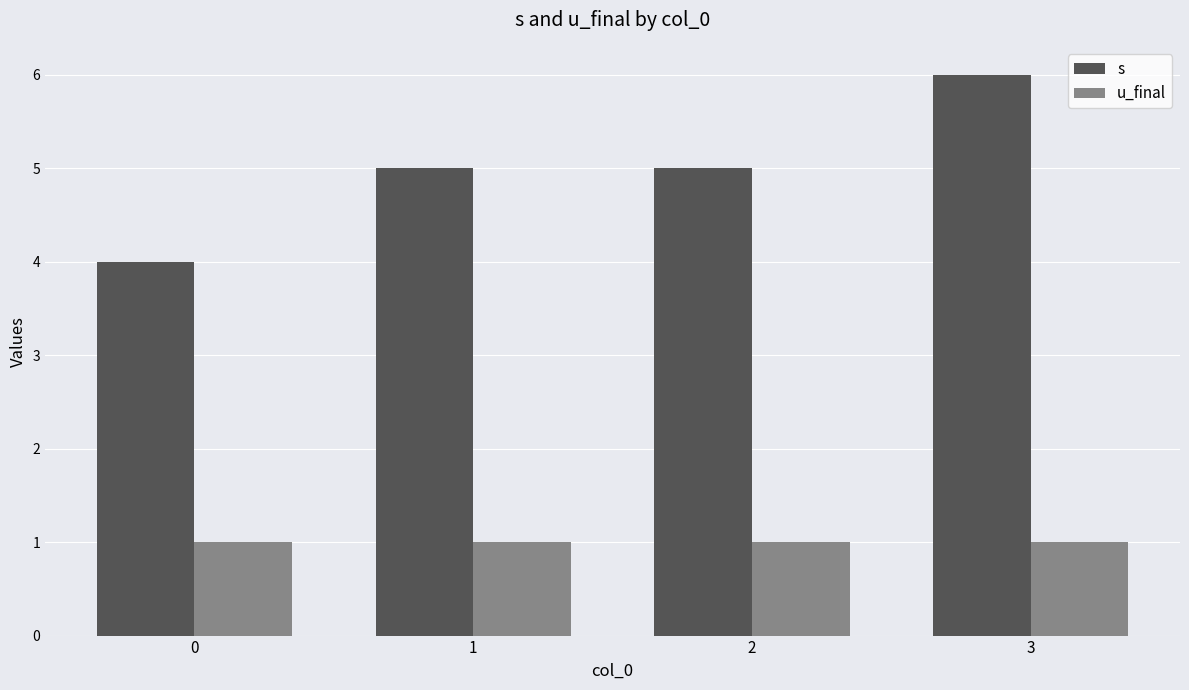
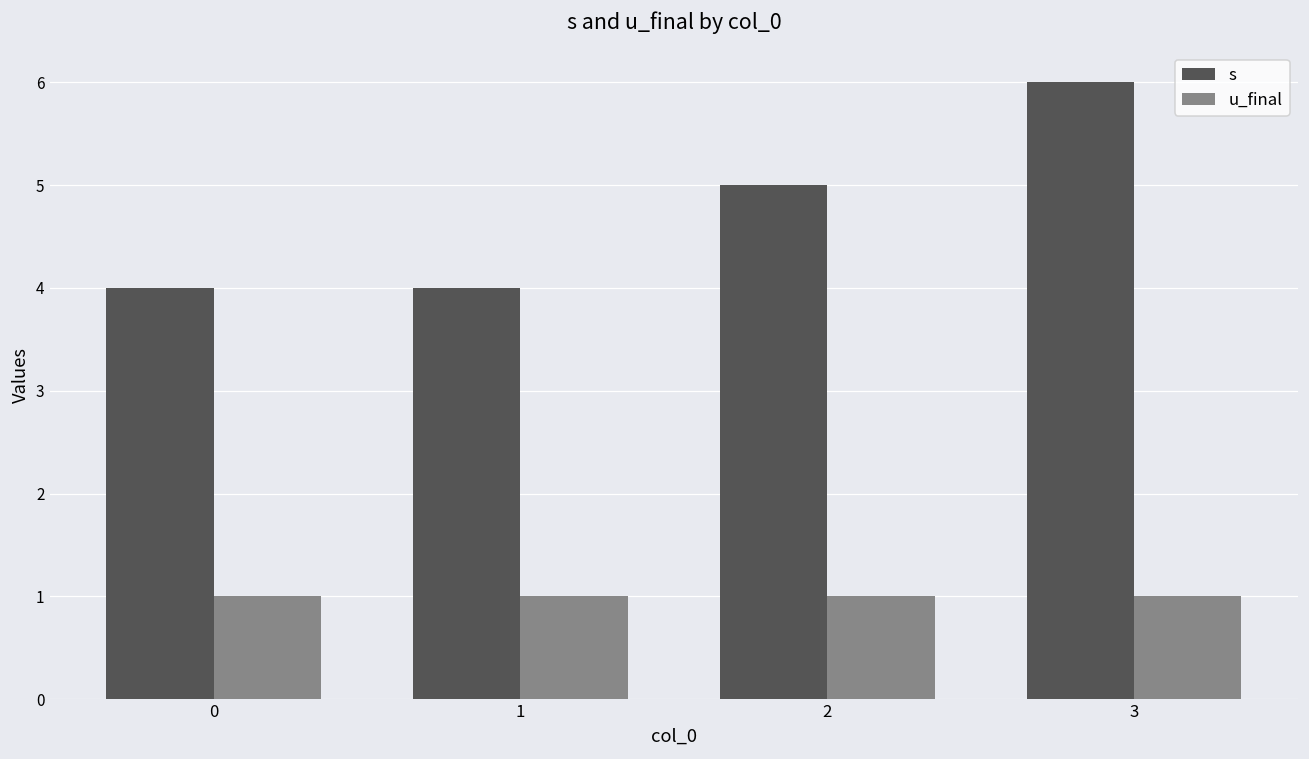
s, 1: 5 -> 4
